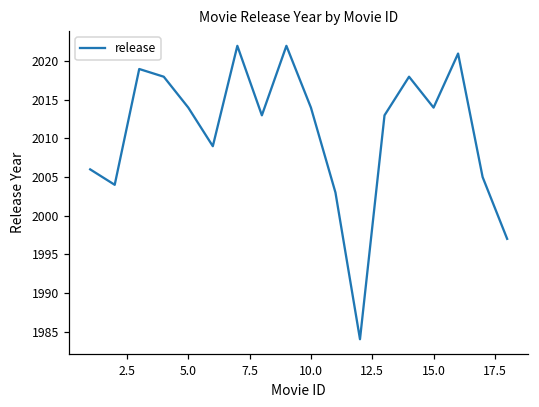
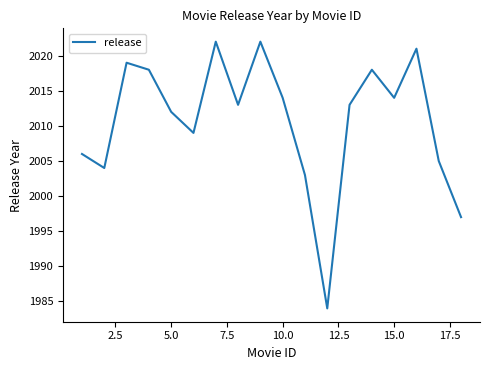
5.0: 2014 -> 2012
